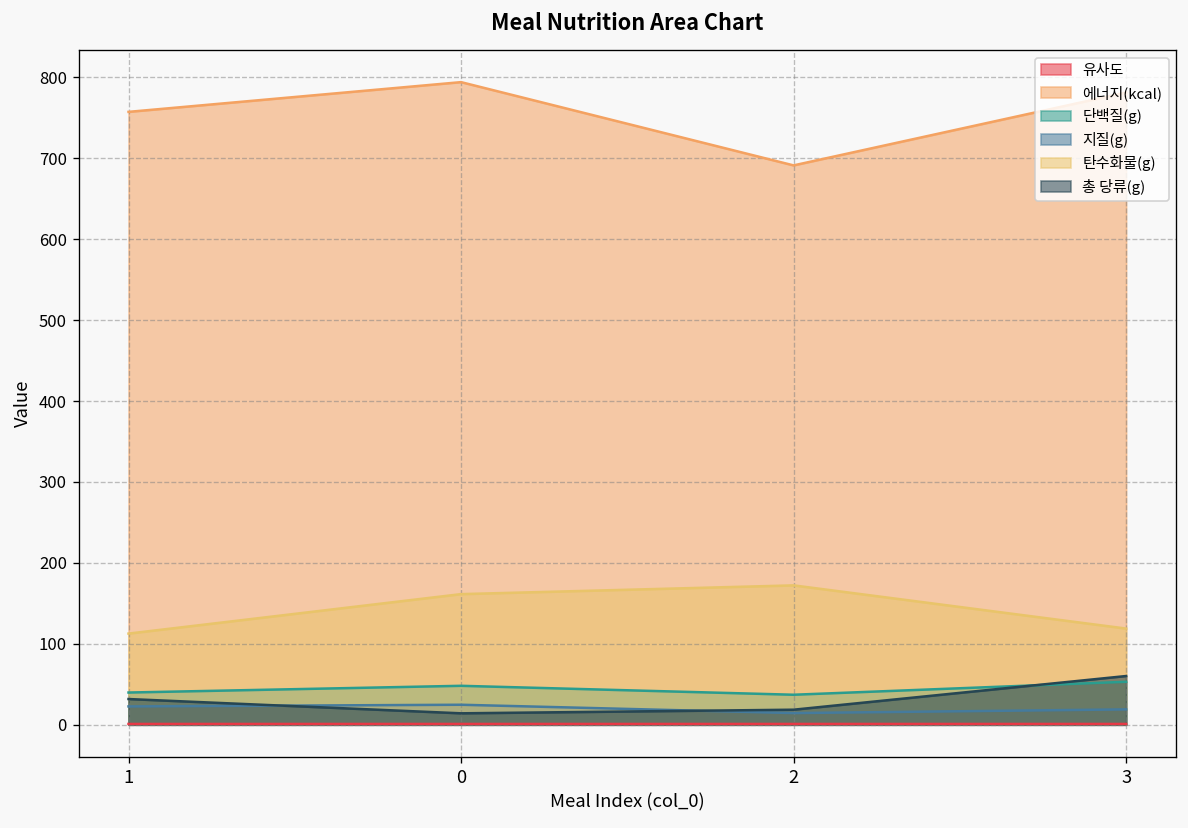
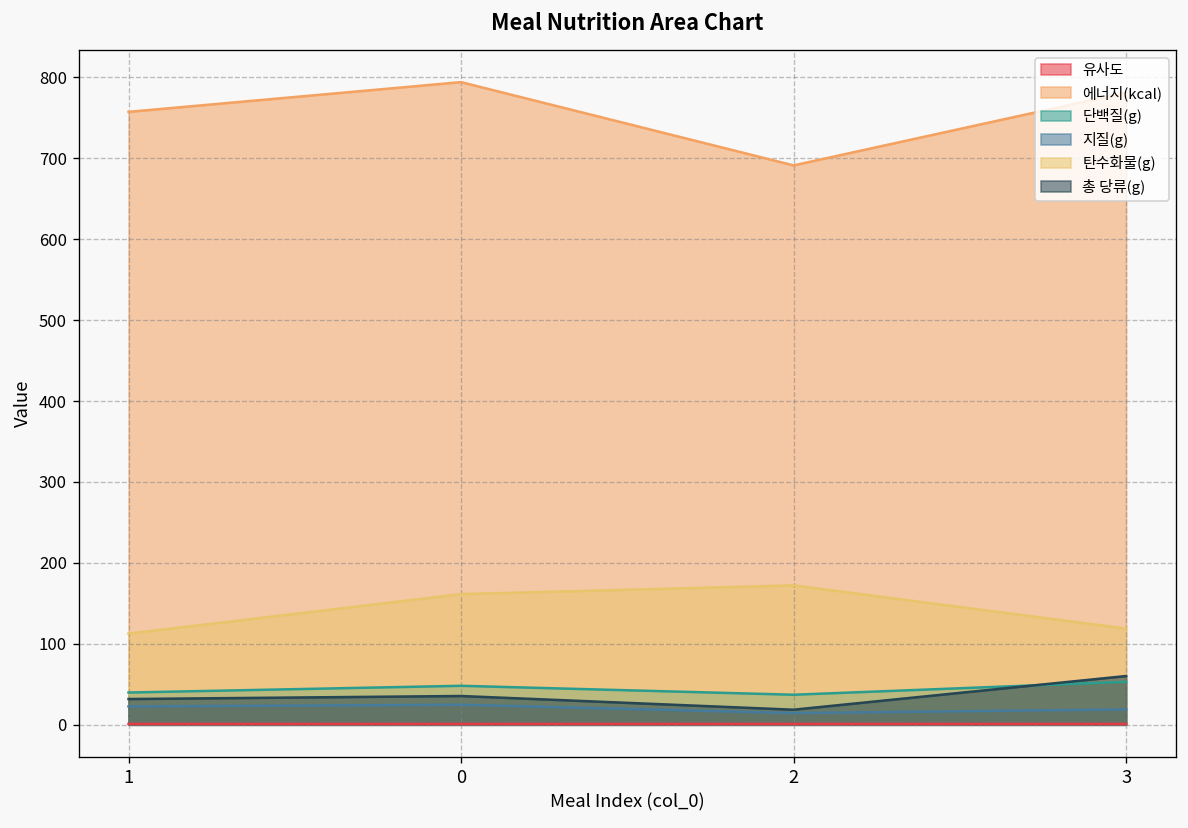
총 당류(g), 0: 10 -> 40
